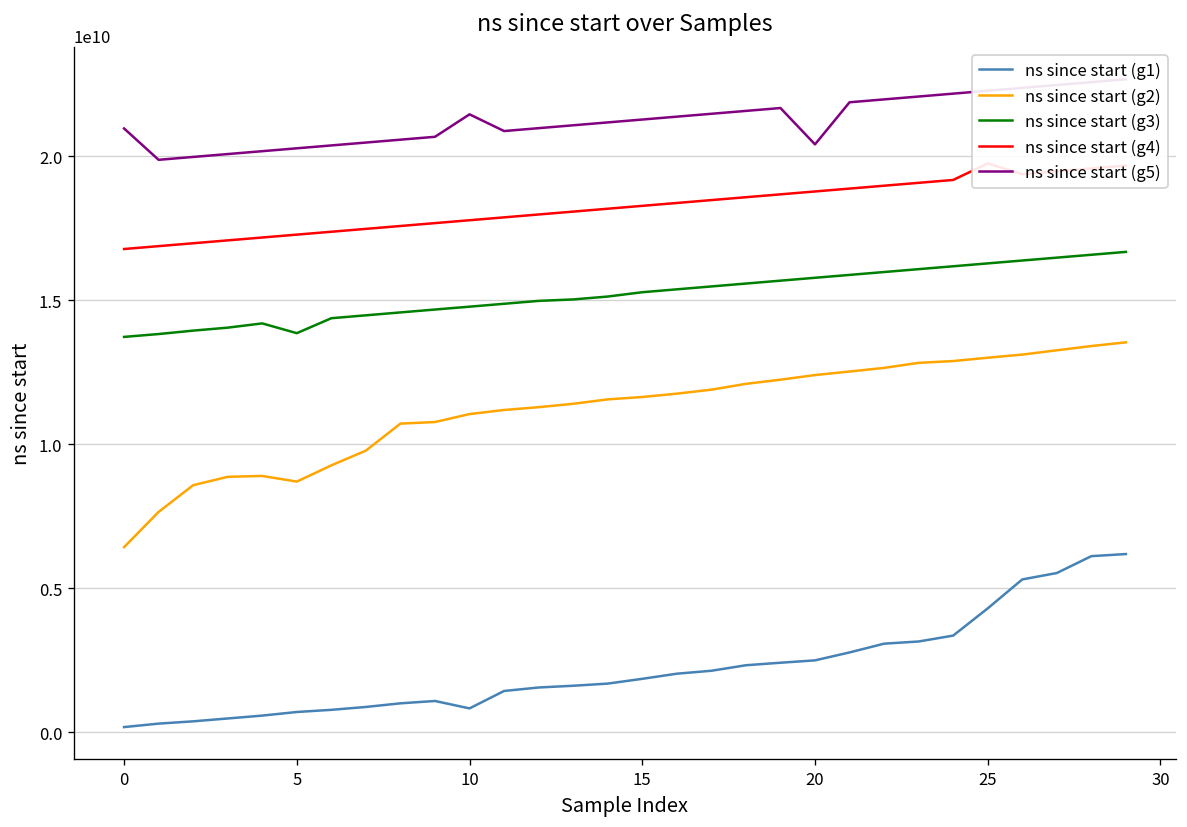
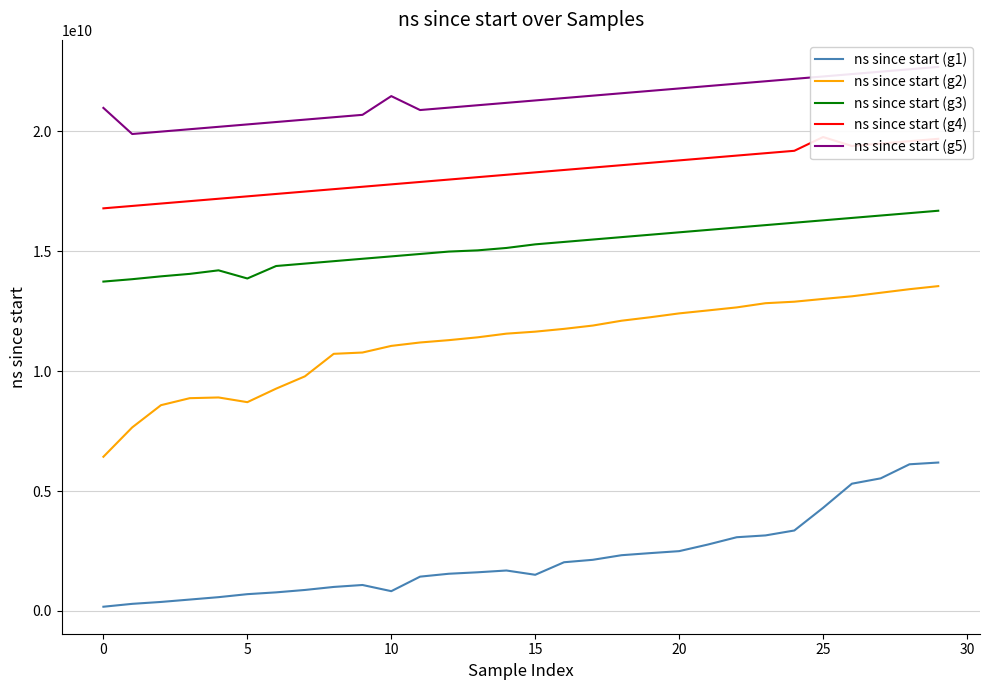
ns since start (g1), 15: 1900000000 -> 1500000000
ns since start (g5), 20: 20400000000 -> 21800000000
